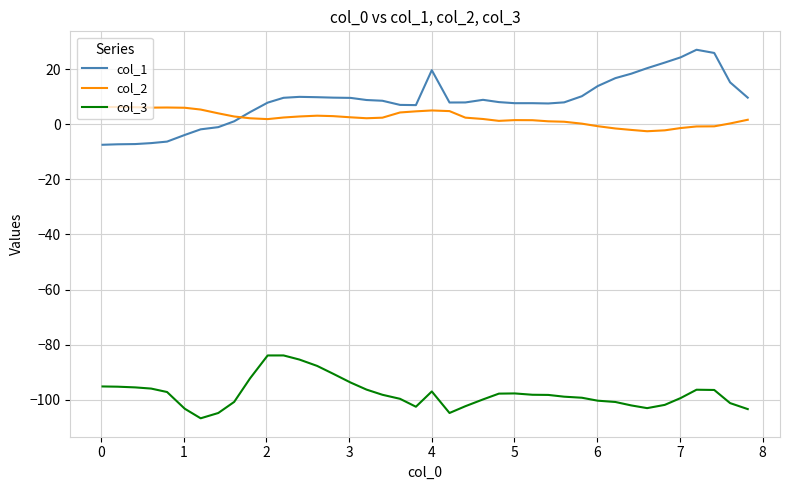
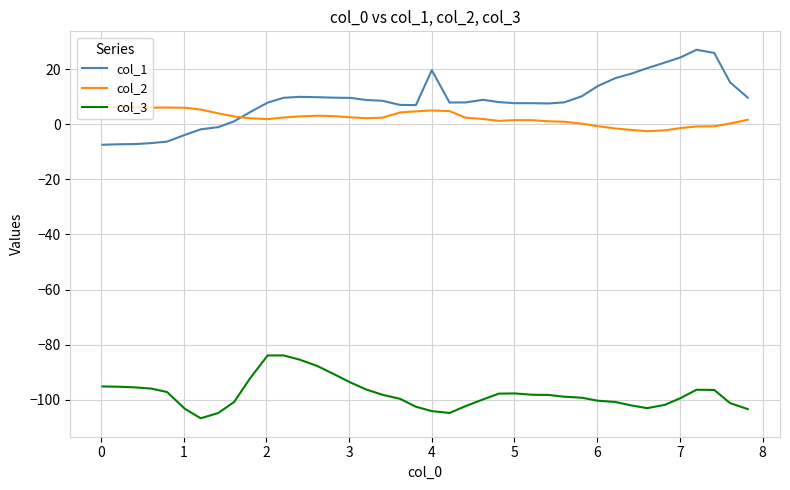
col_3, 4: -97 -> -104
